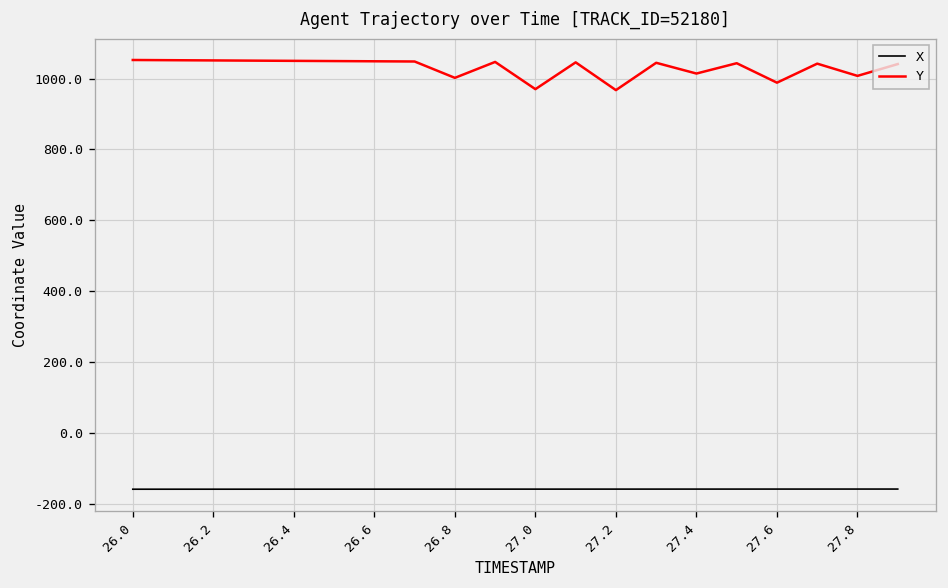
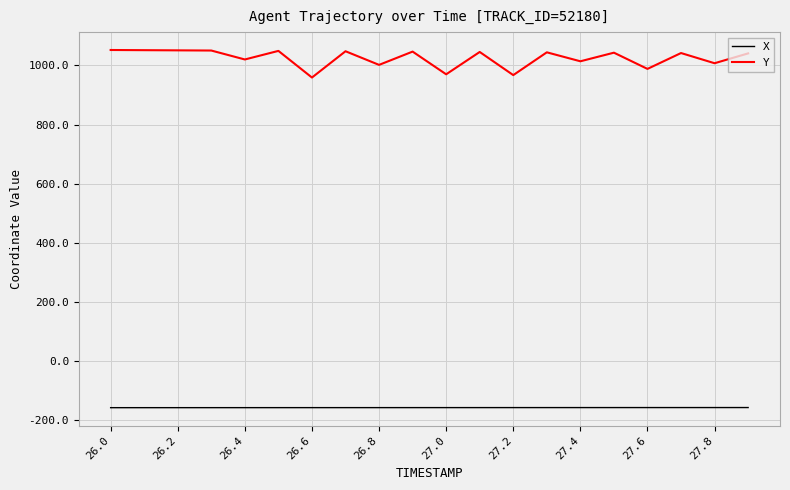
Y, 26.4: 1050 -> 1020
Y, 26.6: 1050 -> 960
